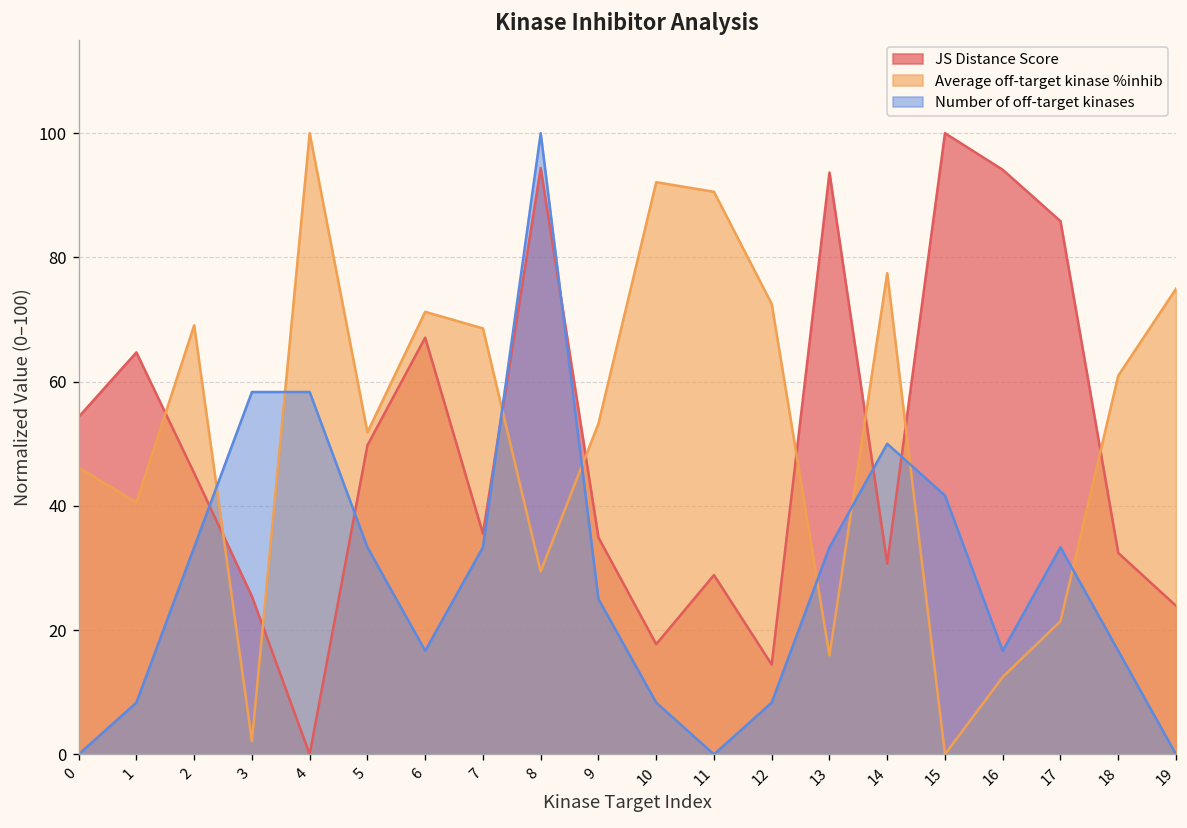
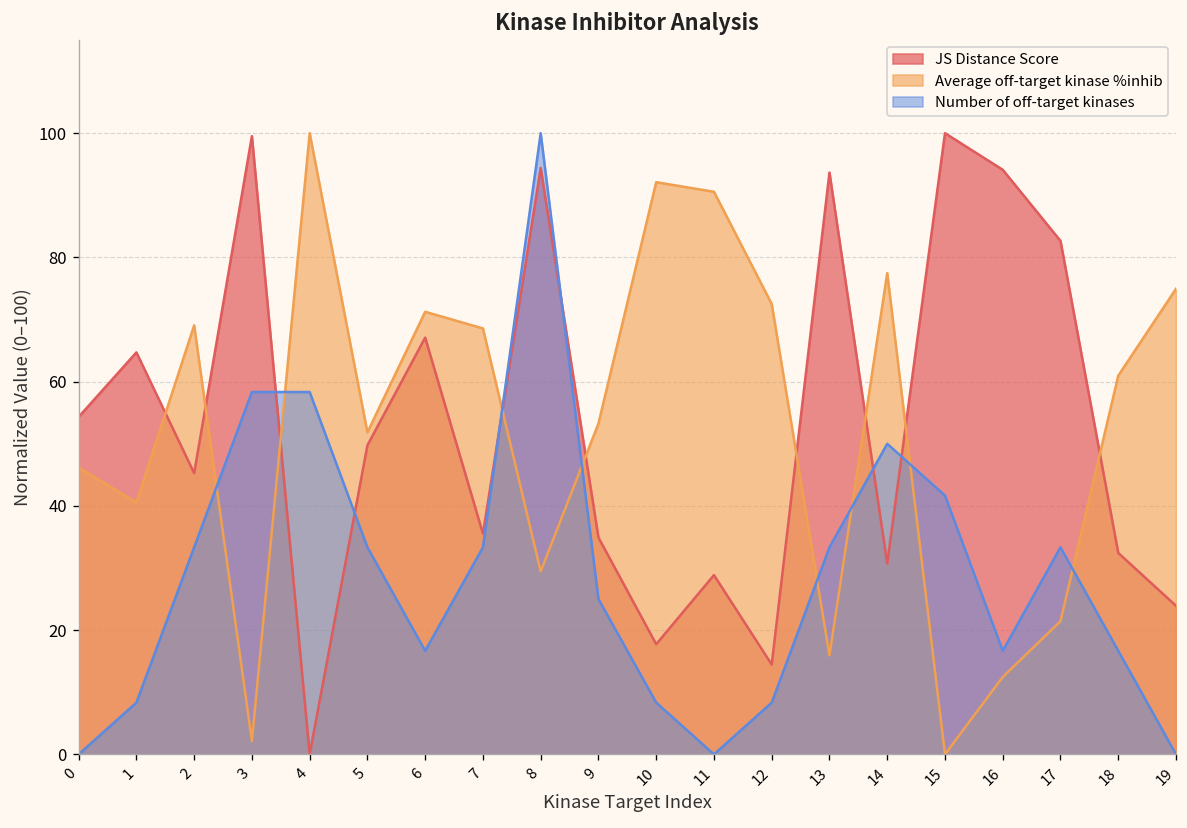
JS Distance Score, 3: 25 -> 100
JS Distance Score, 17: 86 -> 83
